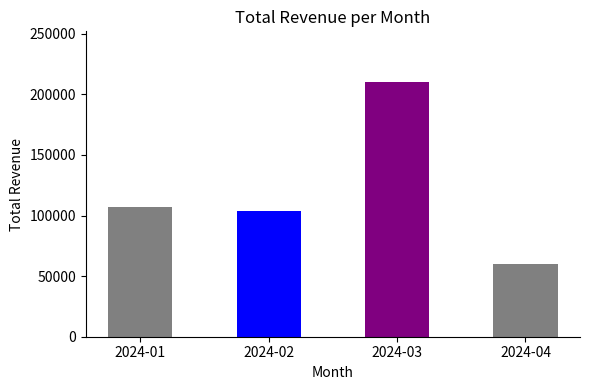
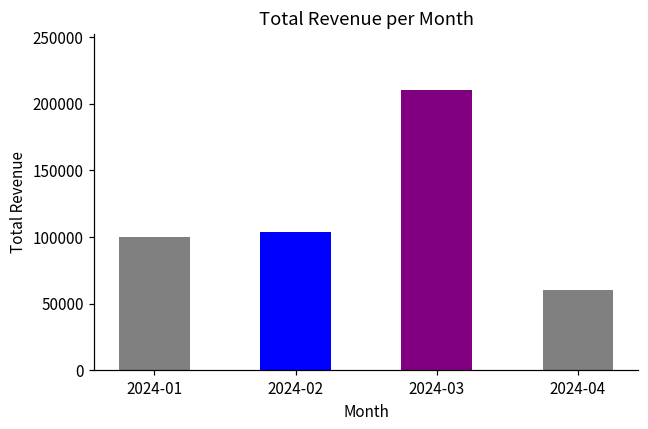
2024-01: 107000 -> 100000
